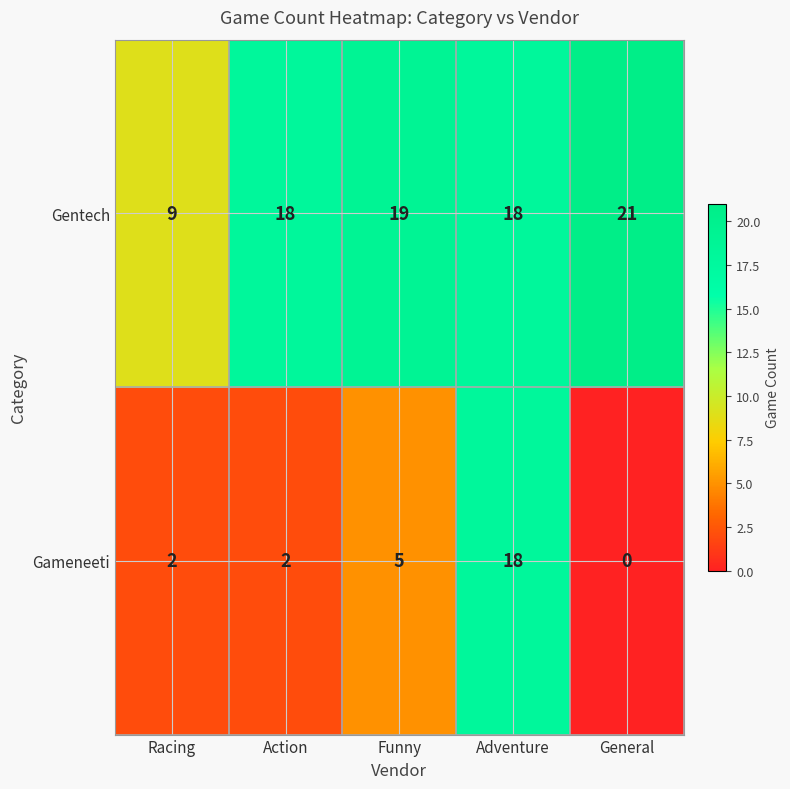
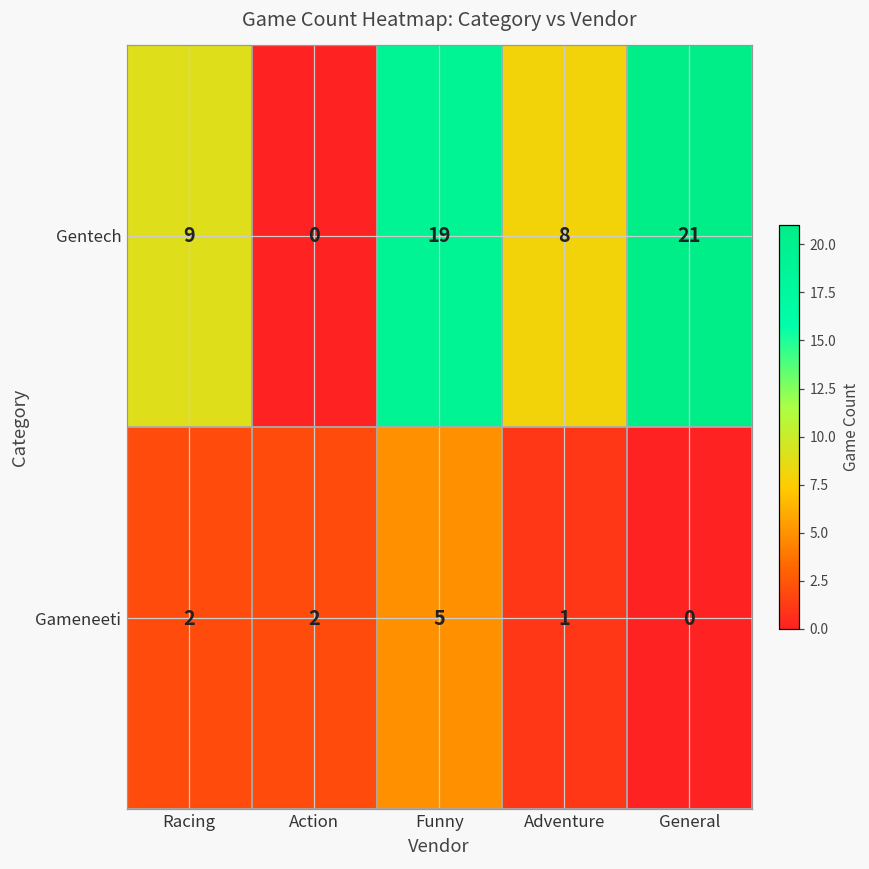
Gentech, Action: 18 -> 0
Gentech, Adventure: 18 -> 8
Gameneeti, Adventure: 18 -> 1
